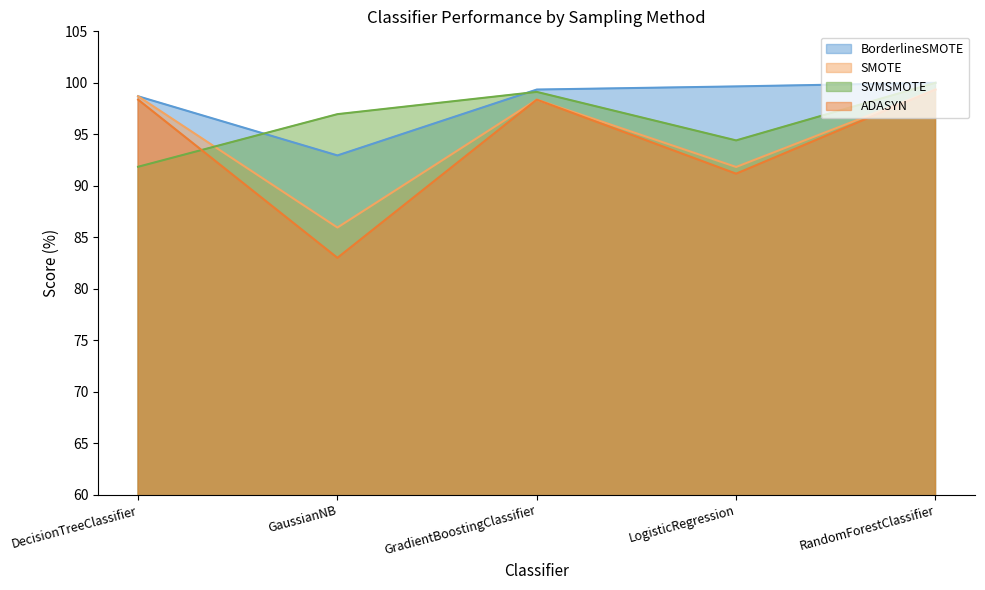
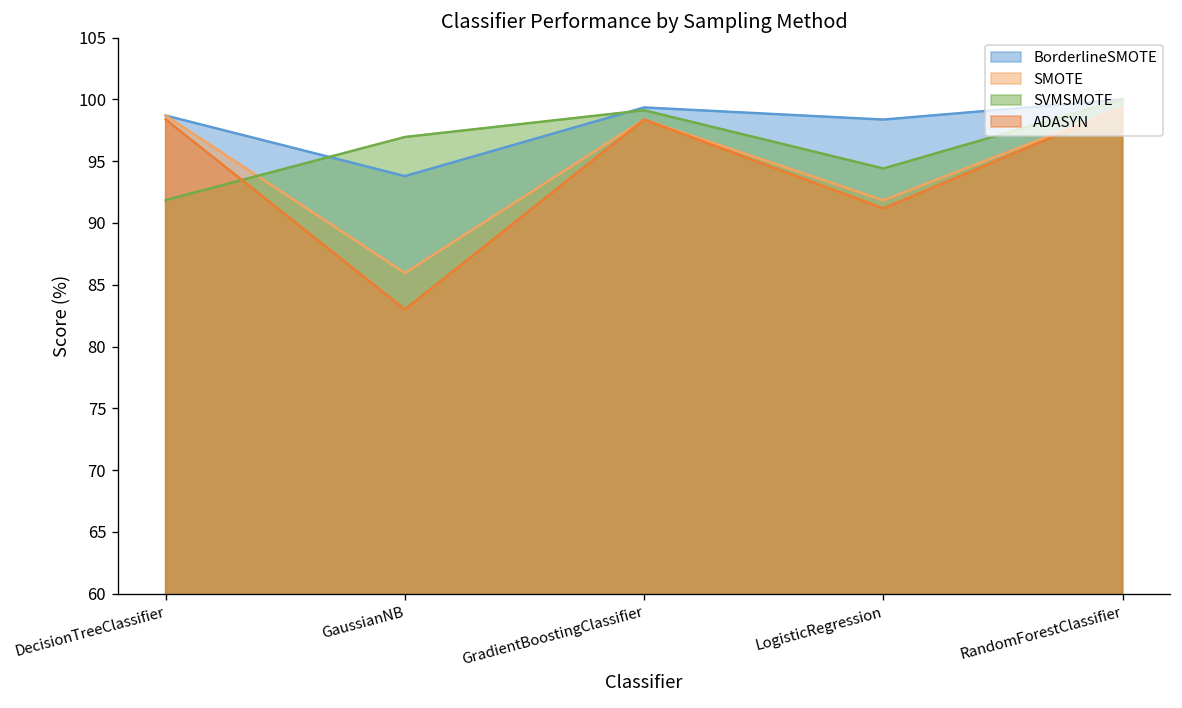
BorderlineSMOTE, GaussianNB: 92.9 -> 93.8
BorderlineSMOTE, LogisticRegression: 99.7 -> 98.4
